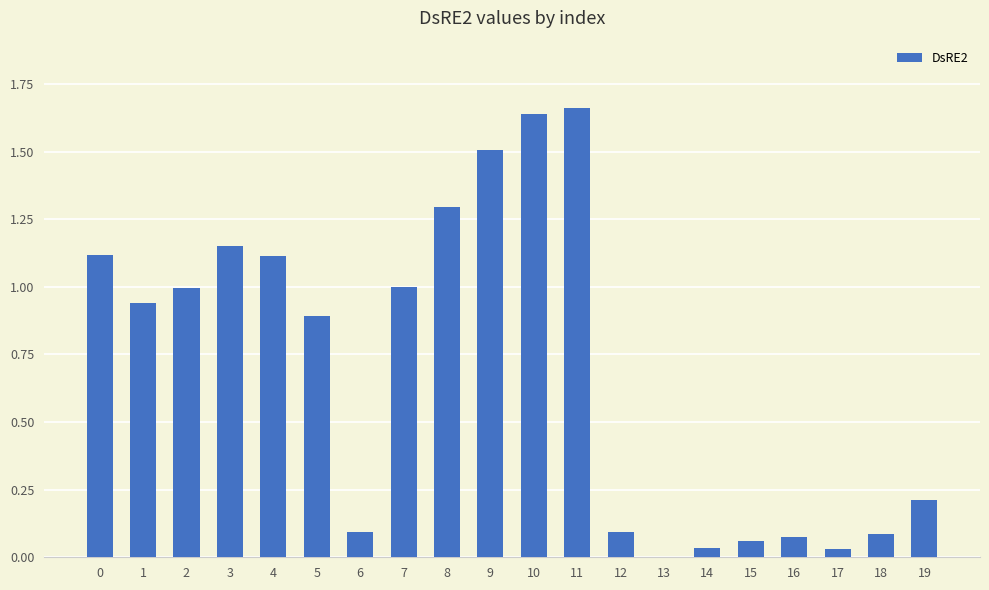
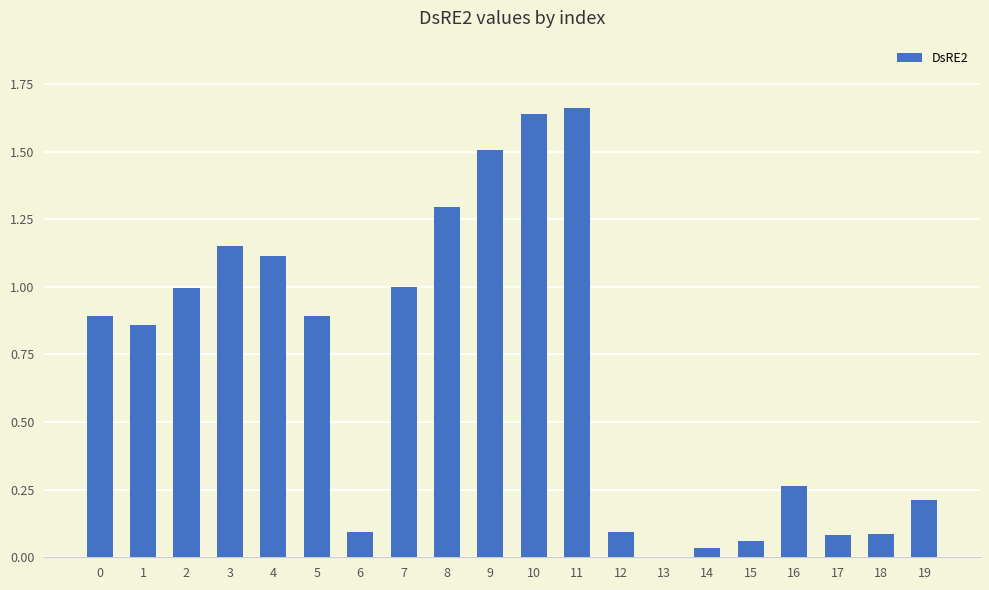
0: 1.12 -> 0.89
1: 0.94 -> 0.86
16: 0.07 -> 0.26
17: 0.03 -> 0.08
